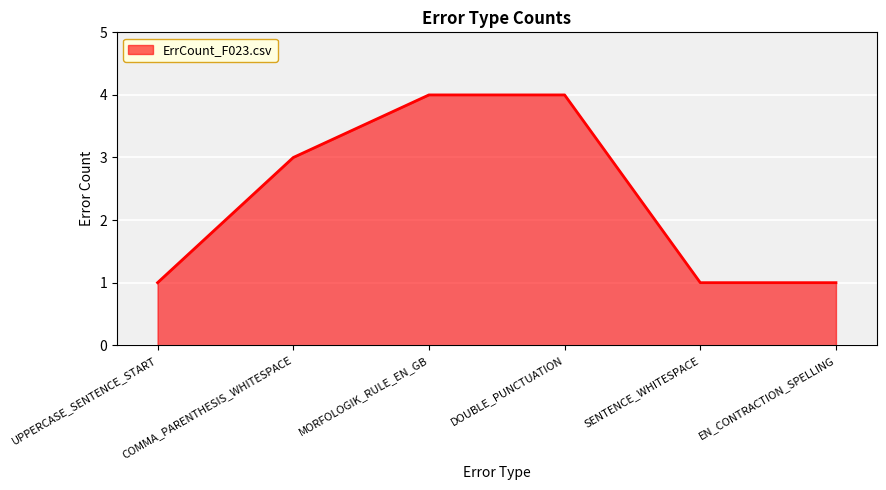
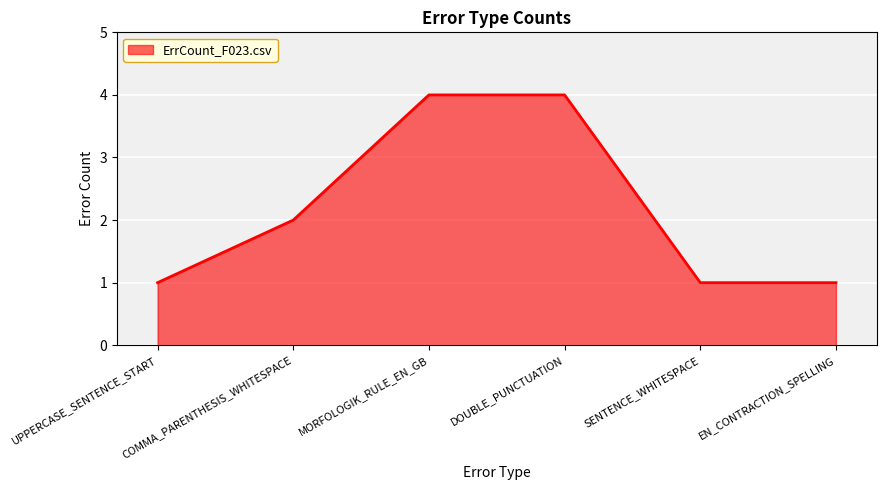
COMMA_PARENTHESIS_WHITESPACE: 3 -> 2
